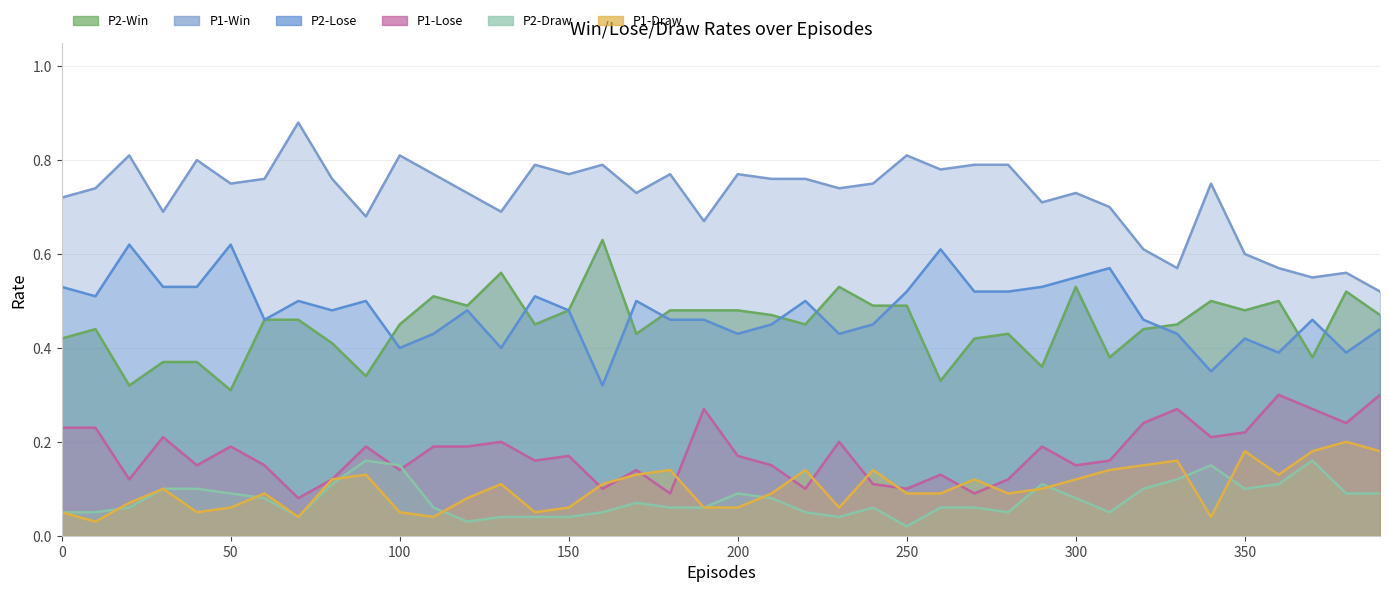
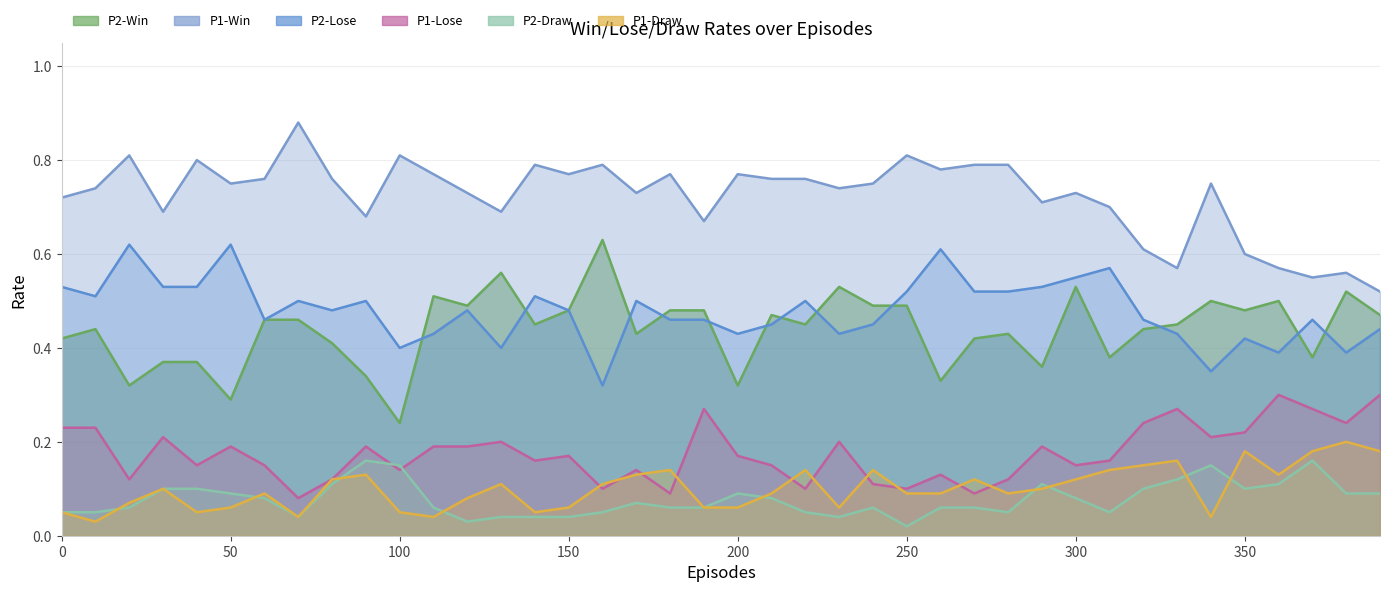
P2-Win, 50: 0.31 -> 0.29
P2-Win, 100: 0.45 -> 0.24
P2-Win, 200: 0.48 -> 0.32
